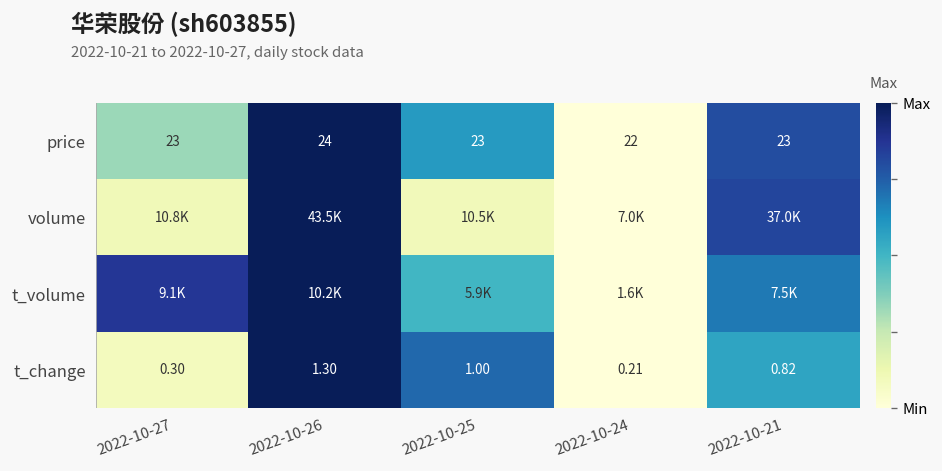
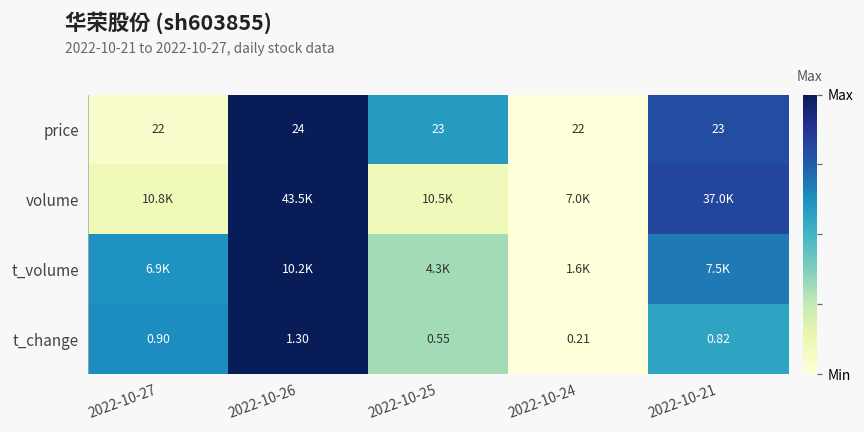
price, 2022-10-27: 23 -> 22
t_volume, 2022-10-27: 9.1K -> 6.9K
t_volume, 2022-10-25: 5.9K -> 4.3K
t_change, 2022-10-27: 0.30 -> 0.90
t_change, 2022-10-25: 1.00 -> 0.55
